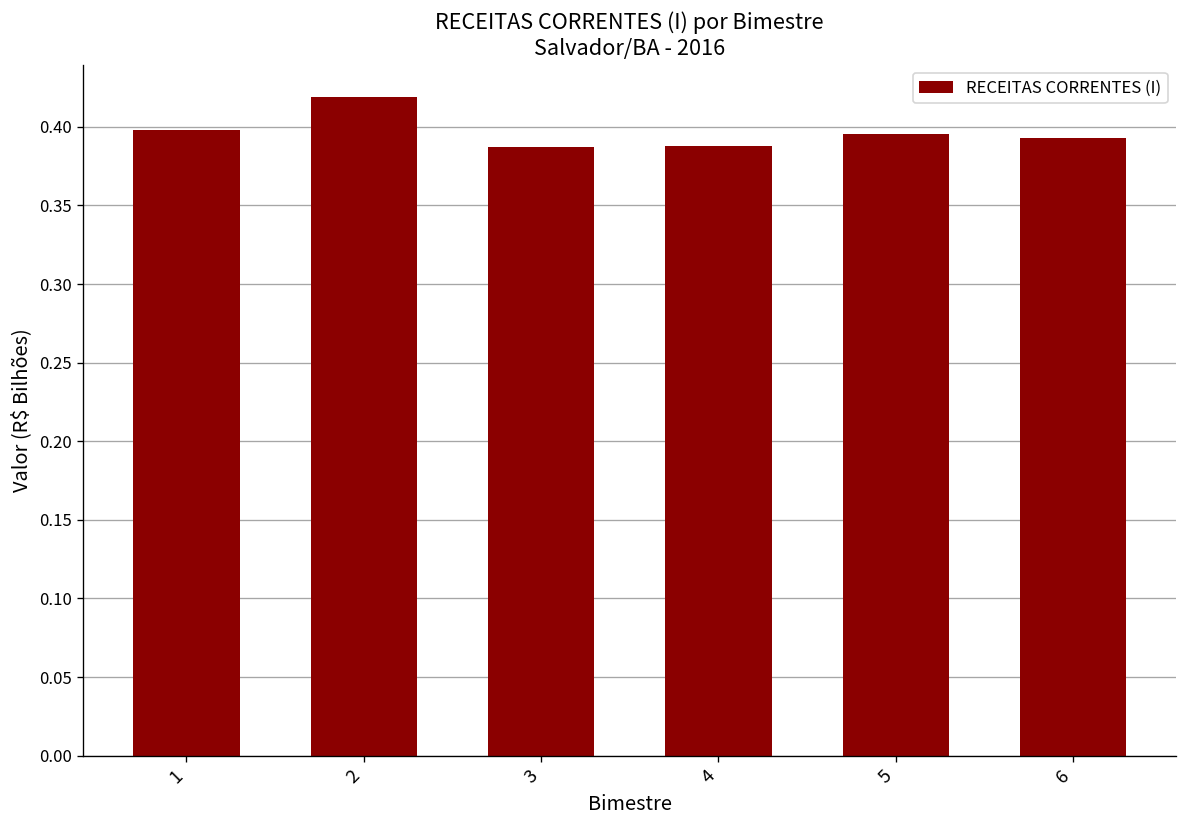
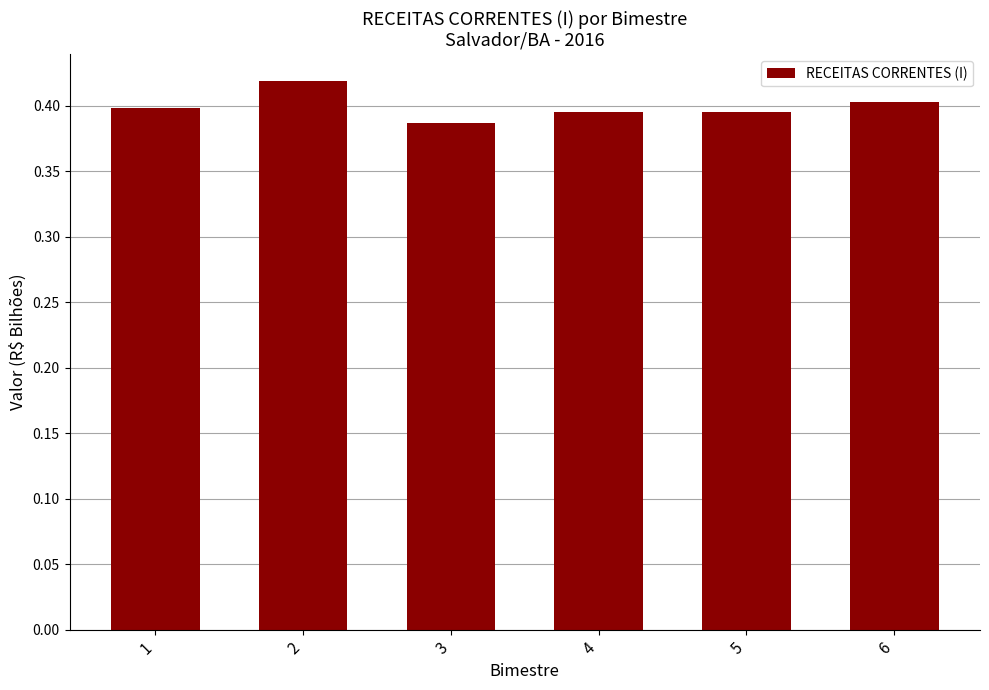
4: 0.388 -> 0.395
6: 0.393 -> 0.403
